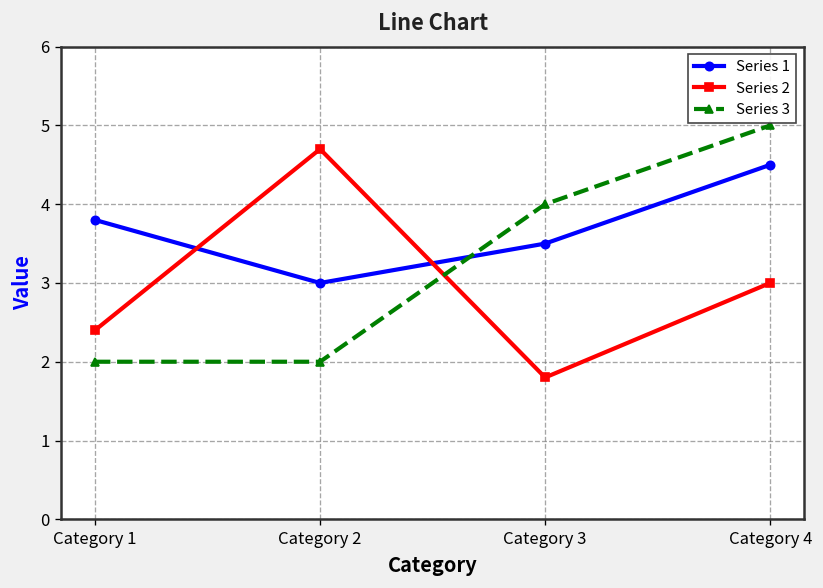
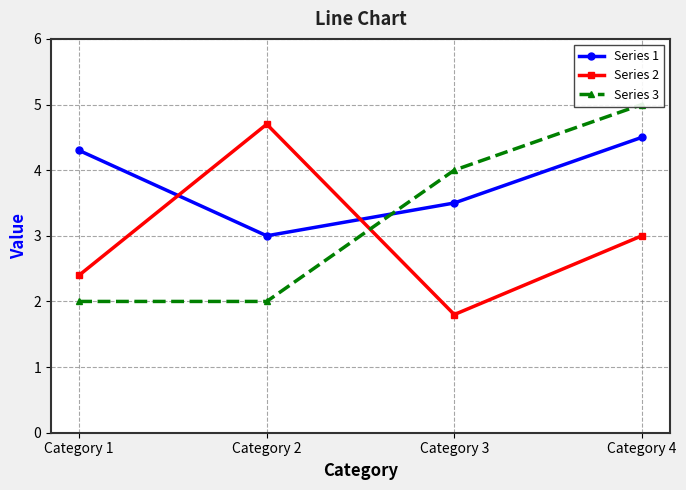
Series 1, Category 1: 3.8 -> 4.3
